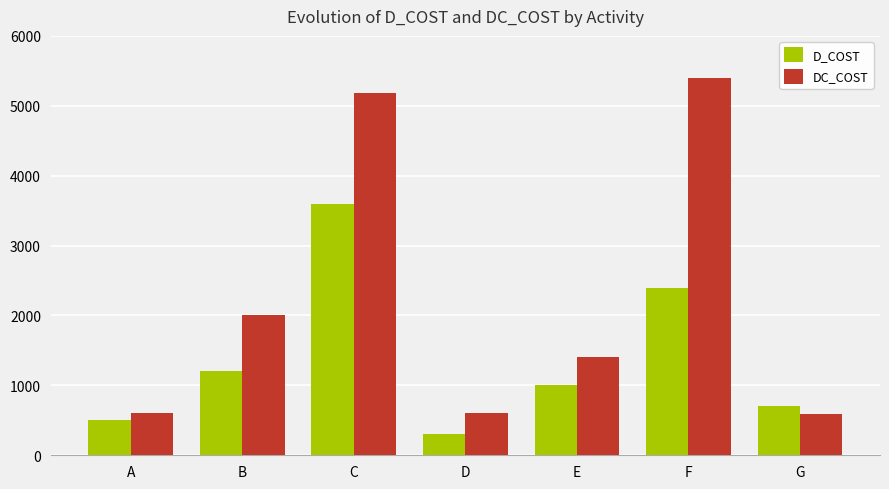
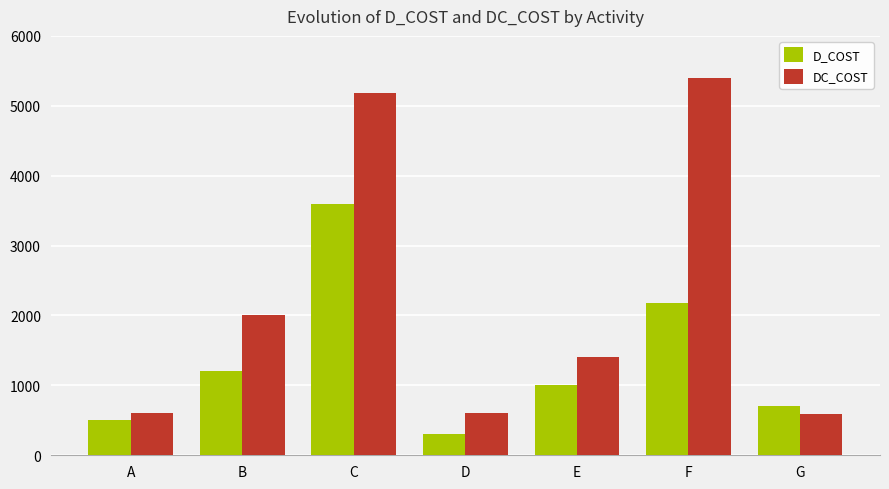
D_COST, F: 2400 -> 2200
